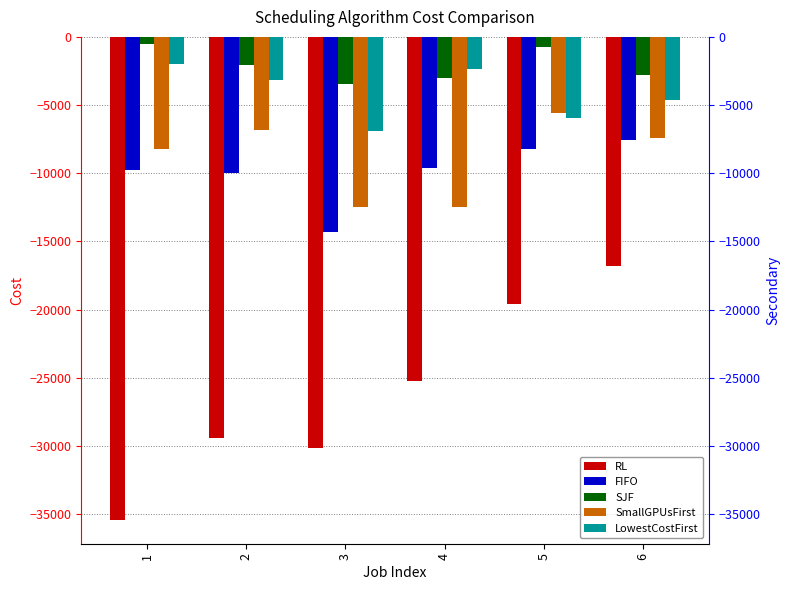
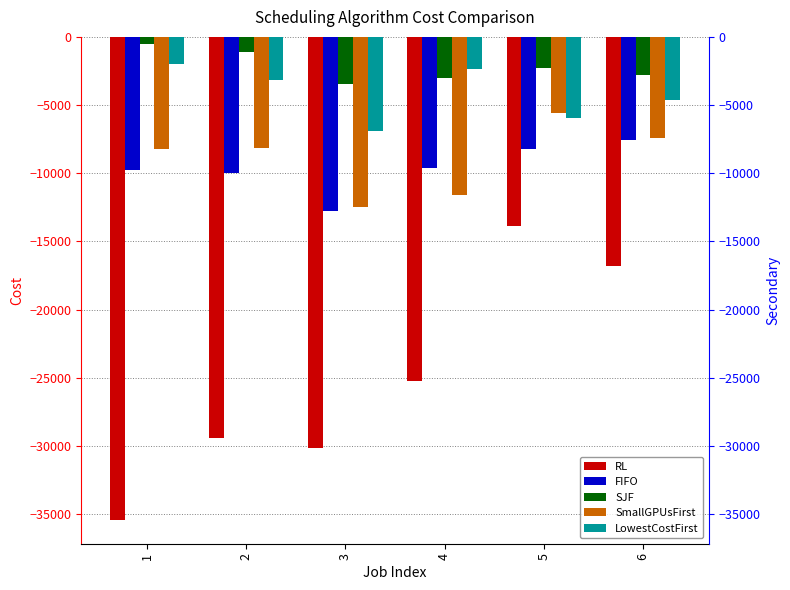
SJF, 2: -2000 -> -1100
SmallGPUsFirst, 2: -6800 -> -8100
FIFO, 3: -14300 -> -12700
SmallGPUsFirst, 4: -12500 -> -11600
RL, 5: -19600 -> -13800
SJF, 5: -700 -> -2300
